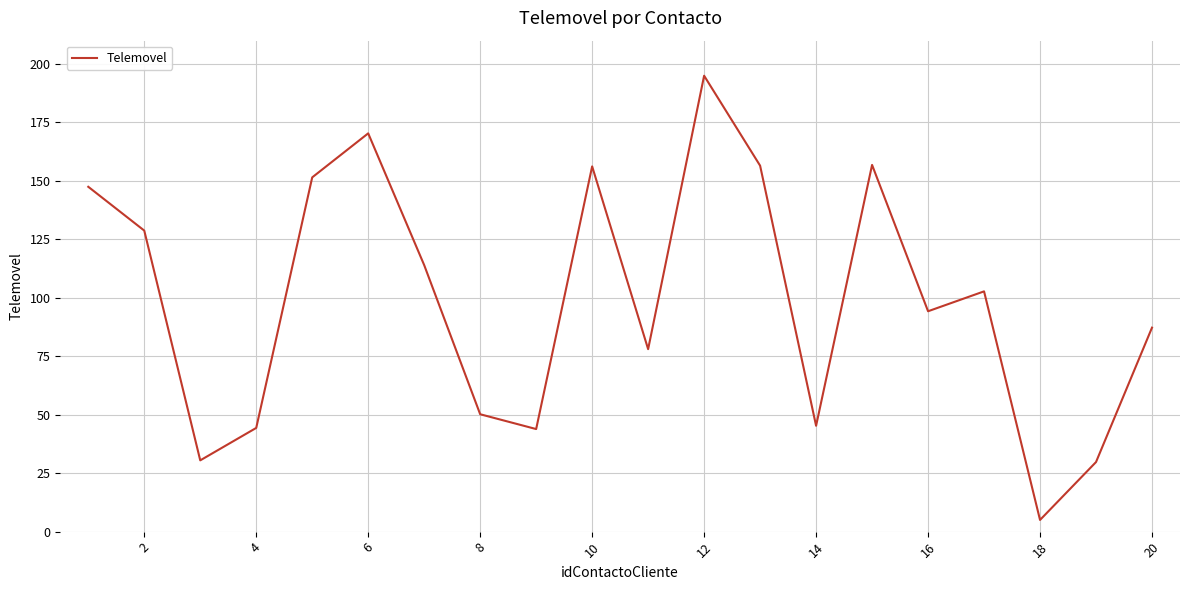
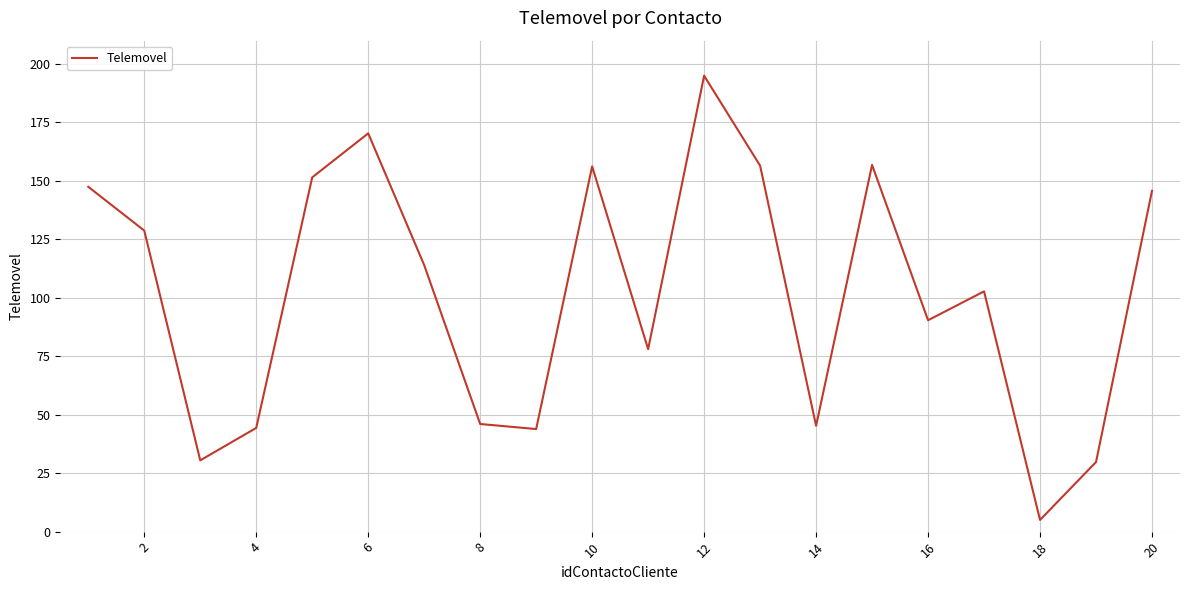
8: 50 -> 46
16: 94 -> 90
20: 87 -> 146
